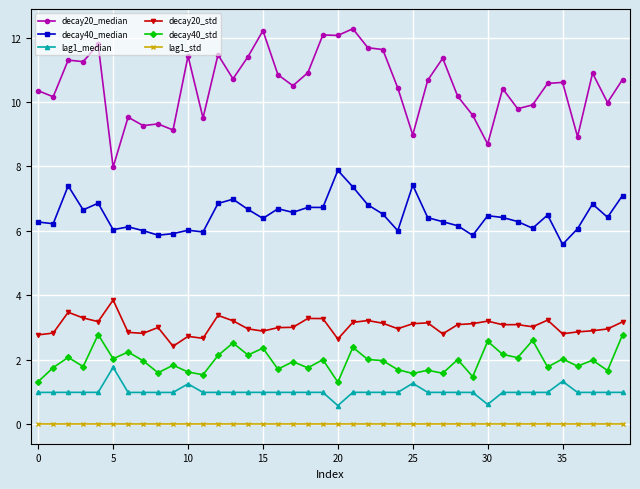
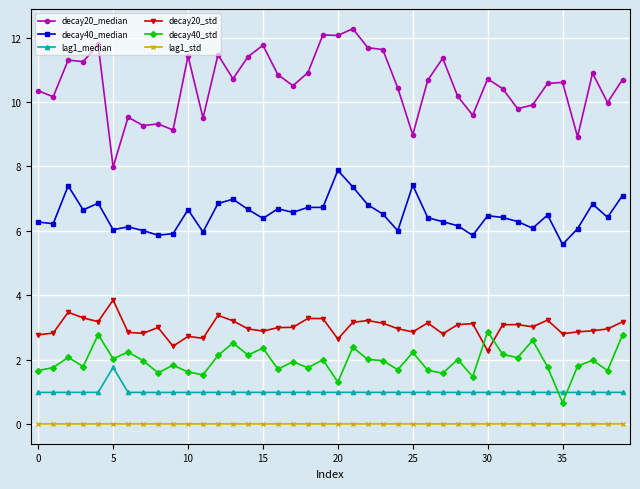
decay40_std, 0: 1.3 -> 1.7
decay40_median, 10: 6.0 -> 6.7
lag1_median, 10: 1.2 -> 1.0
decay20_median, 15: 12.2 -> 11.8
lag1_median, 20: 0.6 -> 1.0
lag1_median, 25: 1.3 -> 1.0
decay20_std, 25: 3.1 -> 2.9
decay40_std, 25: 1.6 -> 2.2
decay20_median, 30: 8.7 -> 10.7
lag1_median, 30: 0.6 -> 1.0
decay20_std, 30: 3.2 -> 2.3
decay40_std, 30: 2.6 -> 2.9
lag1_median, 35: 1.3 -> 1.0
decay40_std, 35: 2.0 -> 0.7
